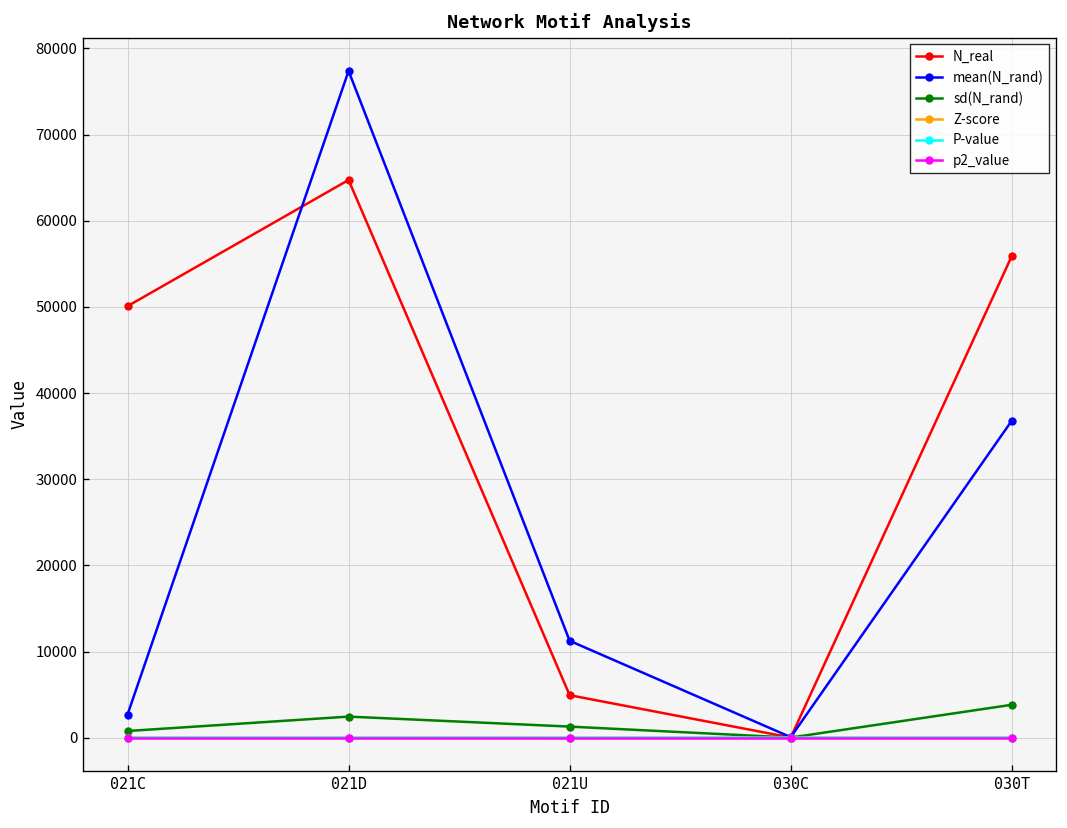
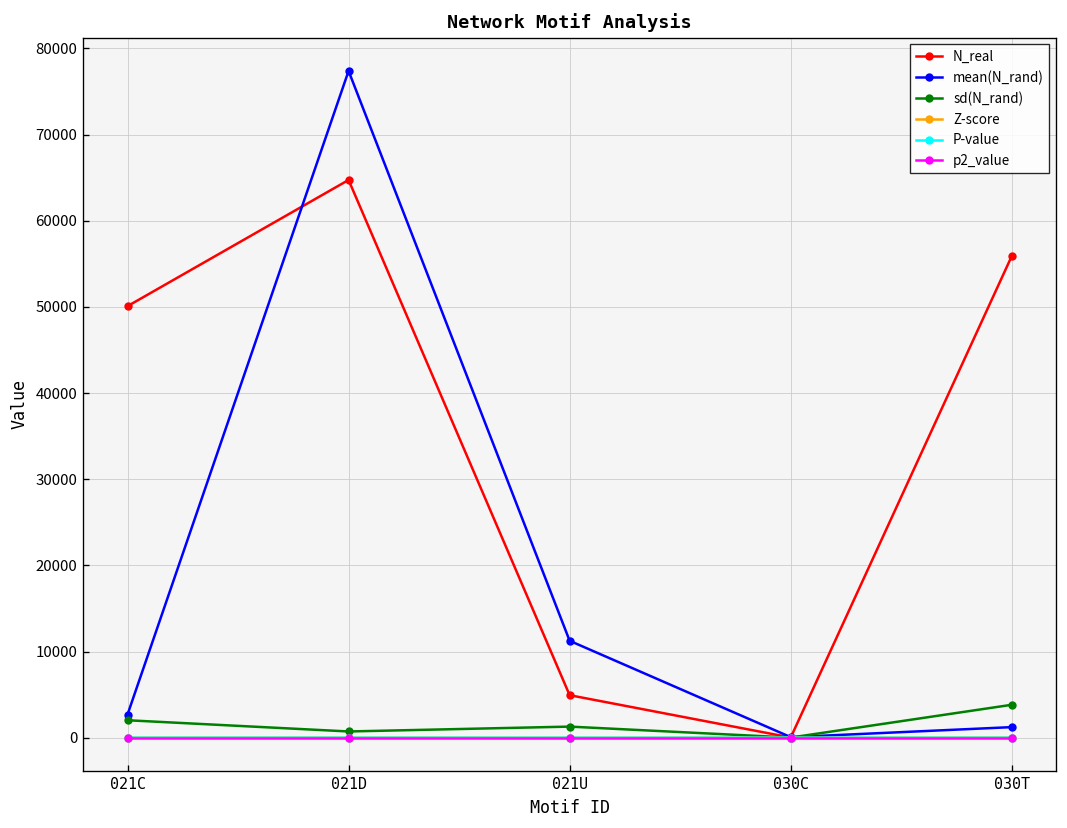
sd(N_rand), 021C: 1000 -> 2000
sd(N_rand), 021D: 2000 -> 1000
mean(N_rand), 030T: 37000 -> 1000
